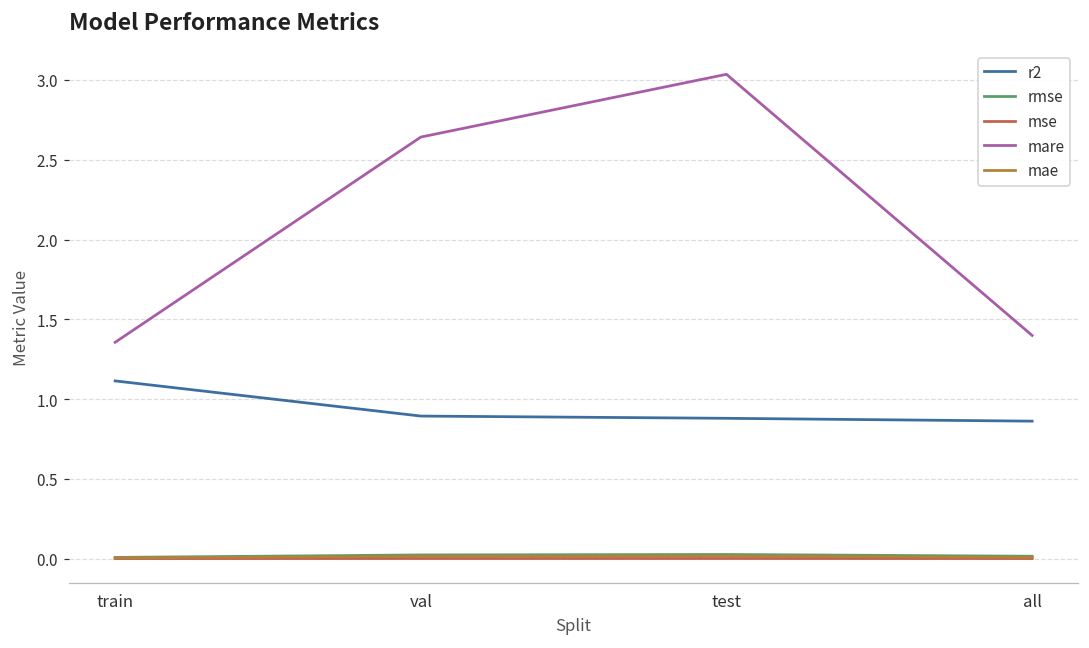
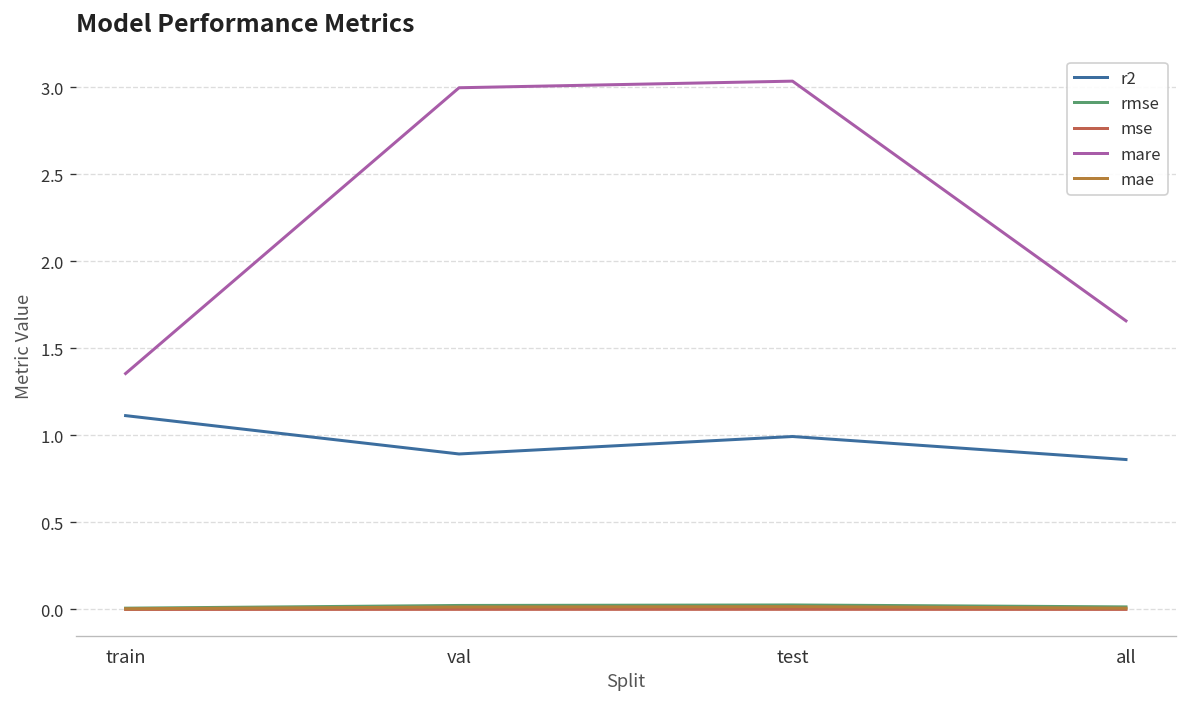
mare, val: 2.64 -> 3.00
r2, test: 0.88 -> 0.99
mare, all: 1.40 -> 1.66
